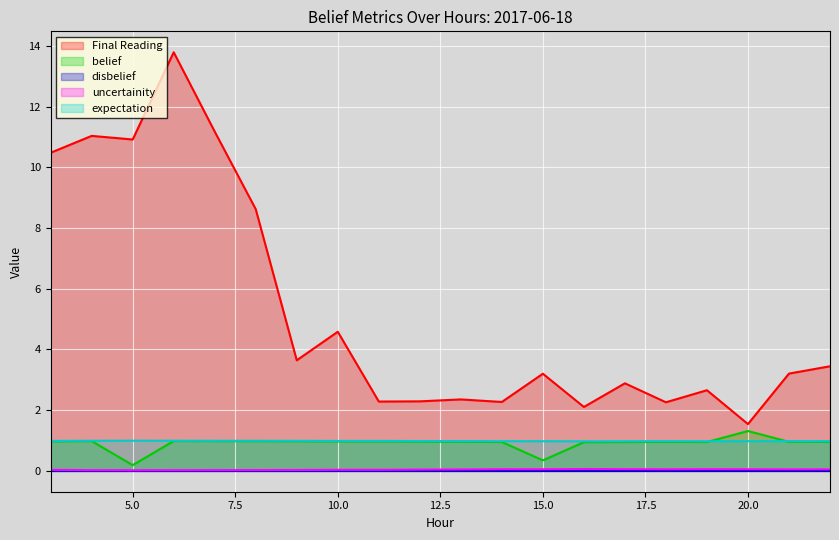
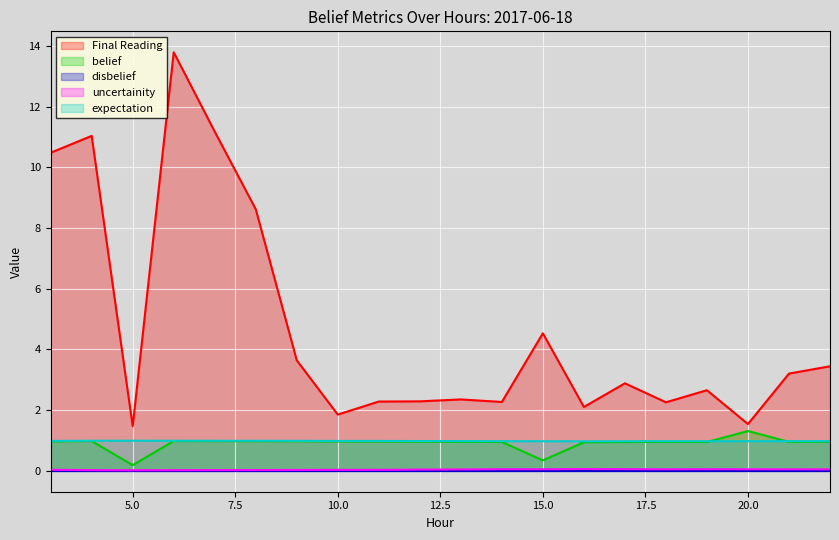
Final Reading, 5.0: 10.9 -> 1.5
Final Reading, 10.0: 4.6 -> 1.9
Final Reading, 15.0: 3.2 -> 4.5
